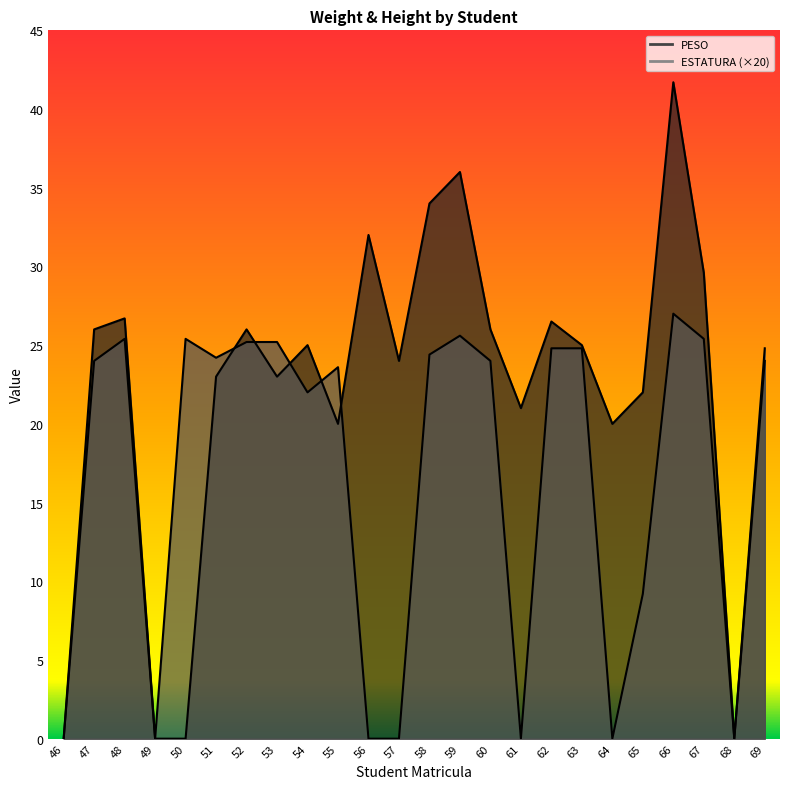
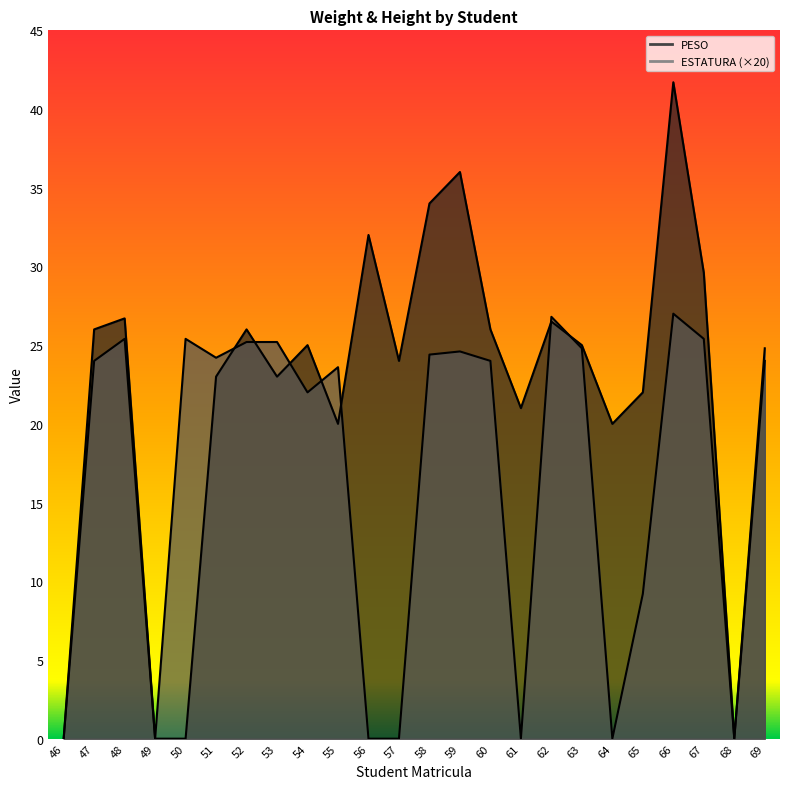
ESTATURA (×20), 59: 25.6 -> 24.6
ESTATURA (×20), 62: 24.8 -> 26.8
